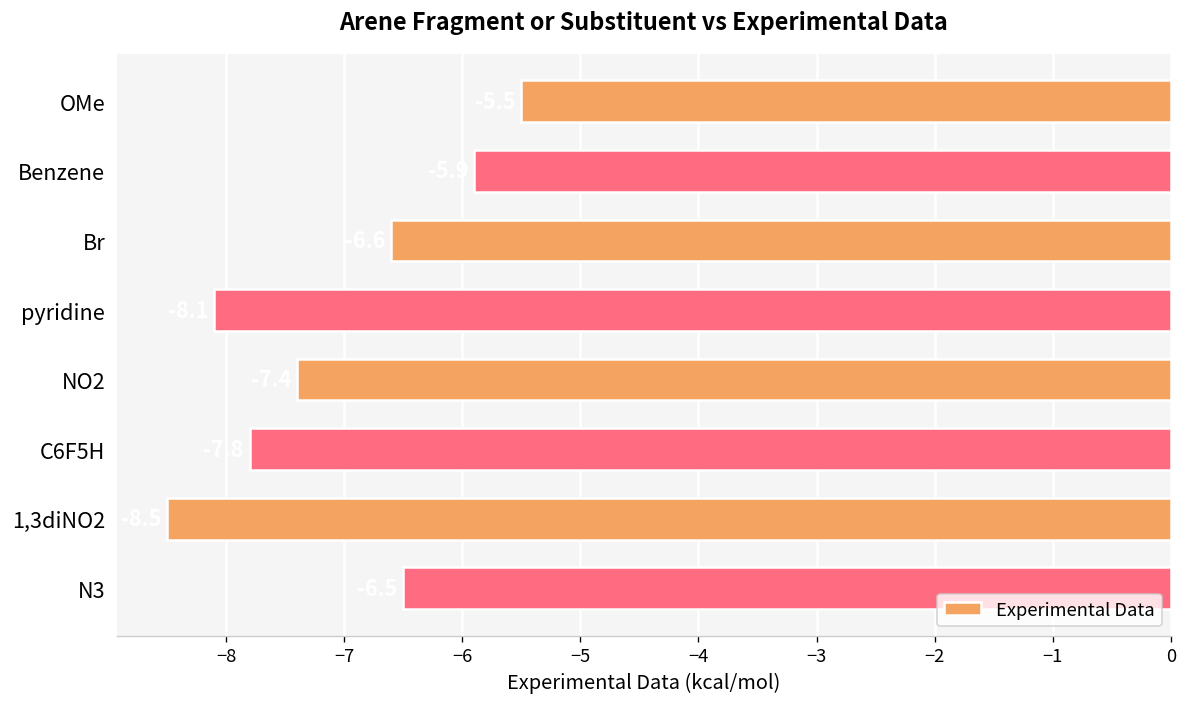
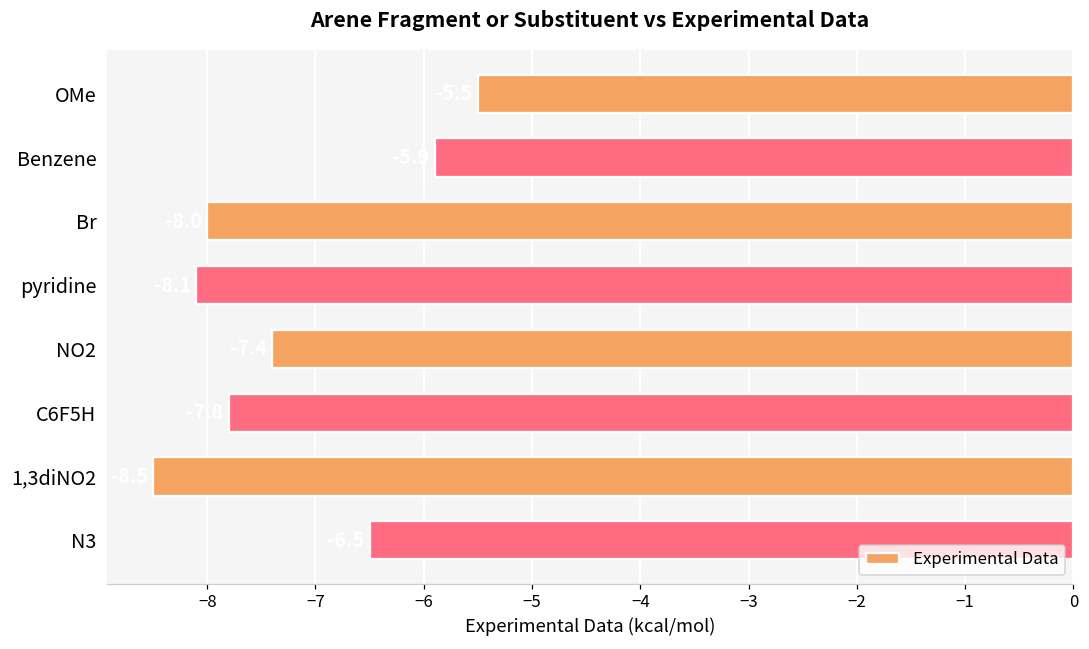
Br: -6.6 -> -8.0
